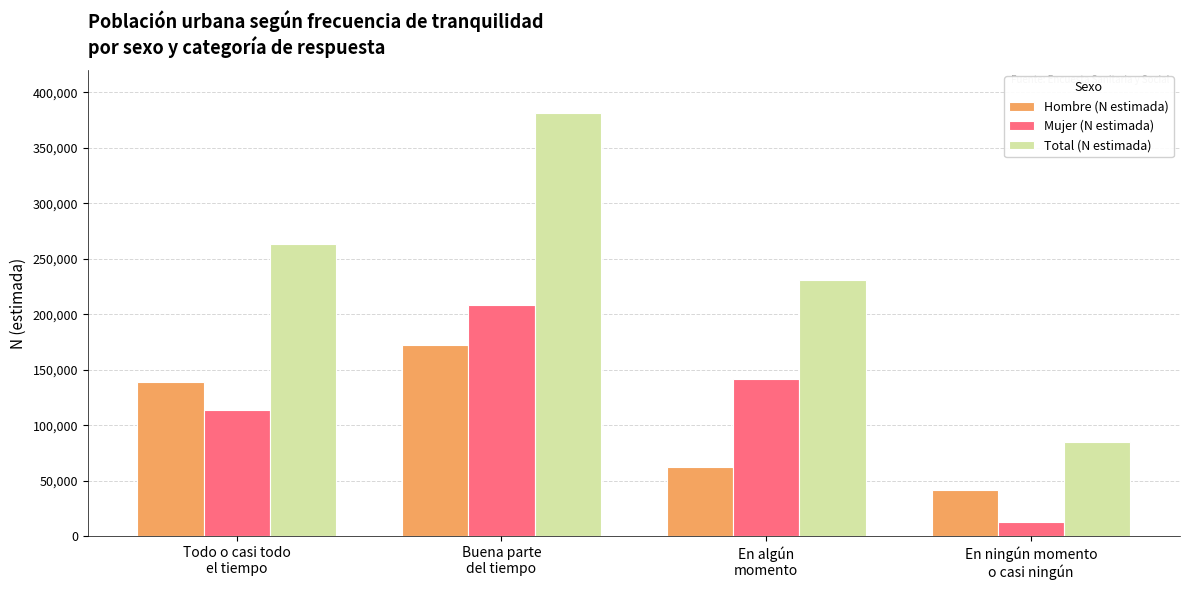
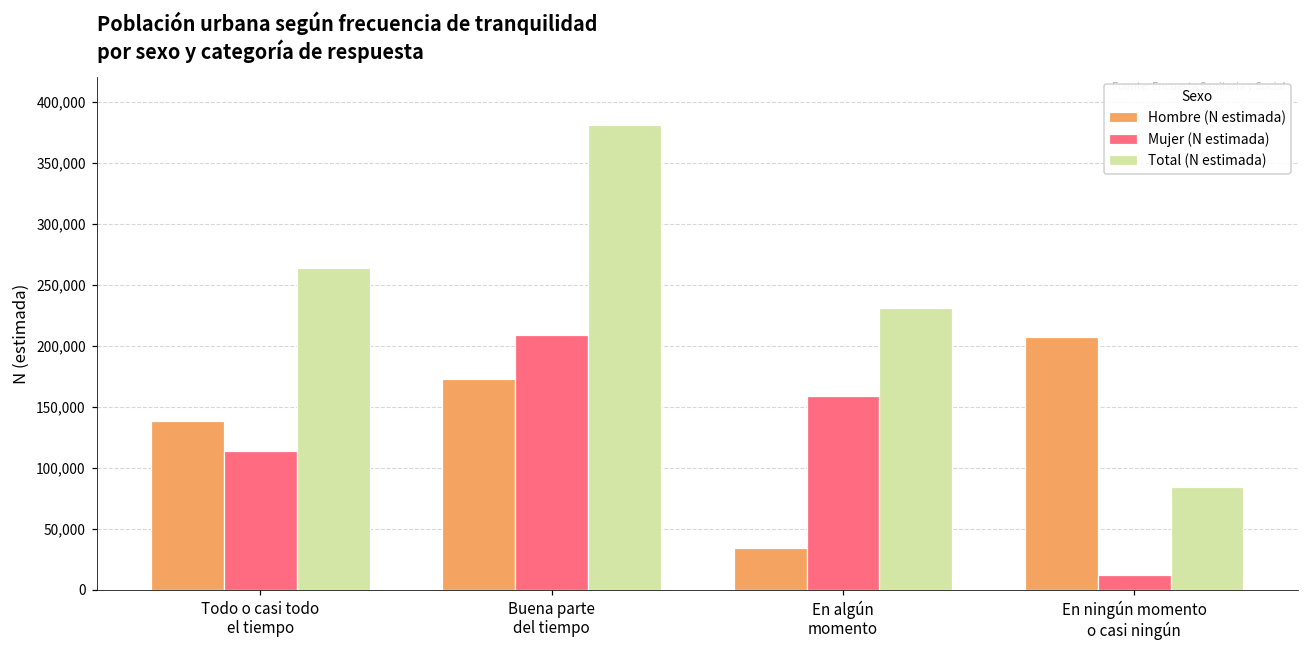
Hombre (N estimada), En algún momento: 63,000 -> 34,000
Mujer (N estimada), En algún momento: 142,000 -> 159,000
Hombre (N estimada), En ningún momento o casi ningún: 41,000 -> 207,000
